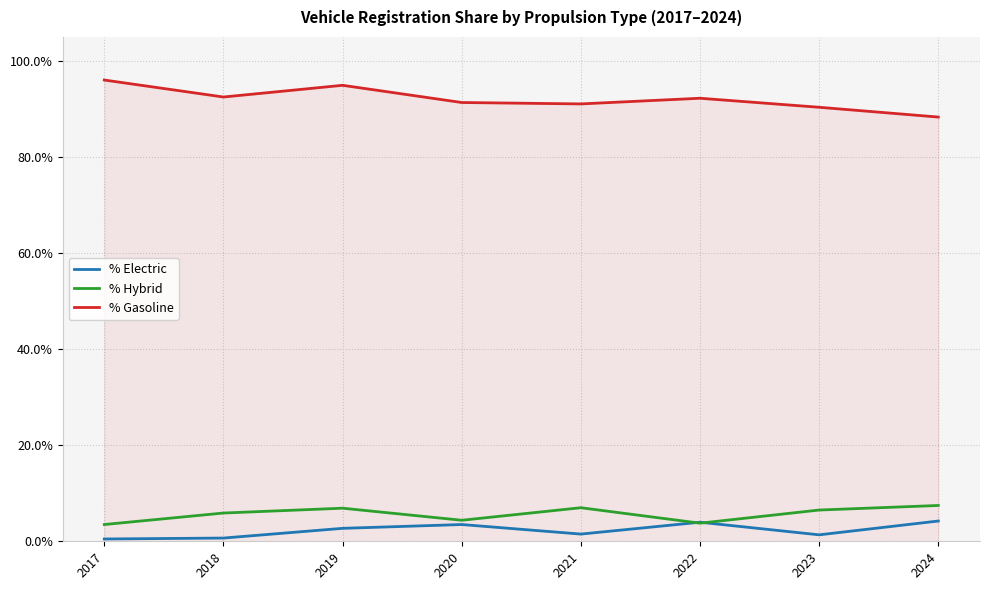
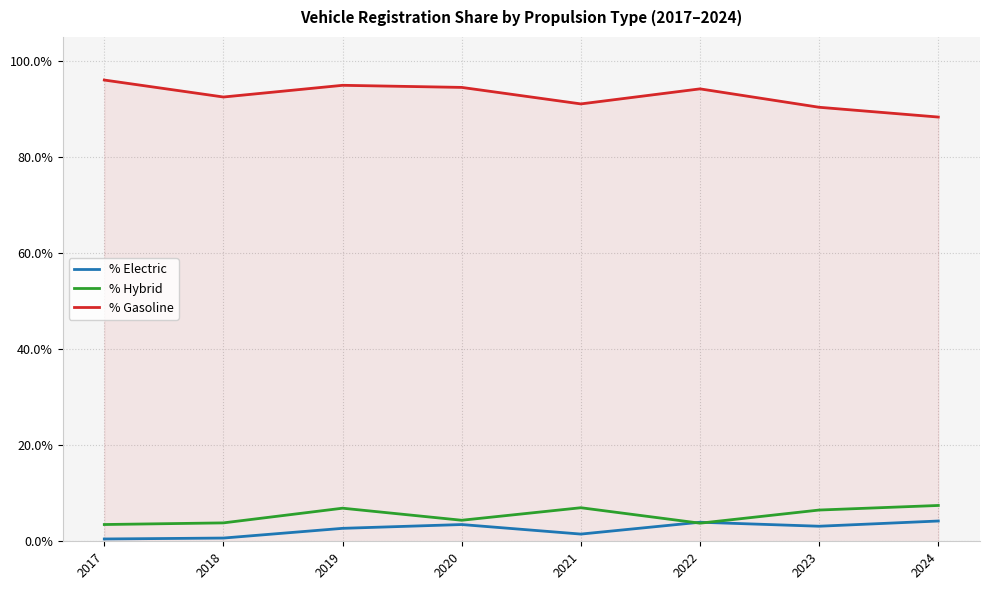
% Hybrid, 2018: 6% -> 4%
% Gasoline, 2020: 91% -> 94%
% Gasoline, 2022: 92% -> 94%
% Electric, 2023: 1% -> 3%
